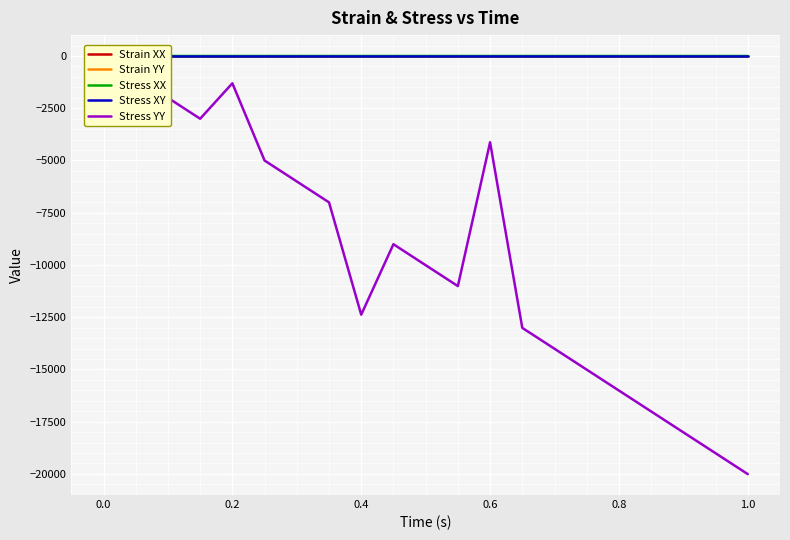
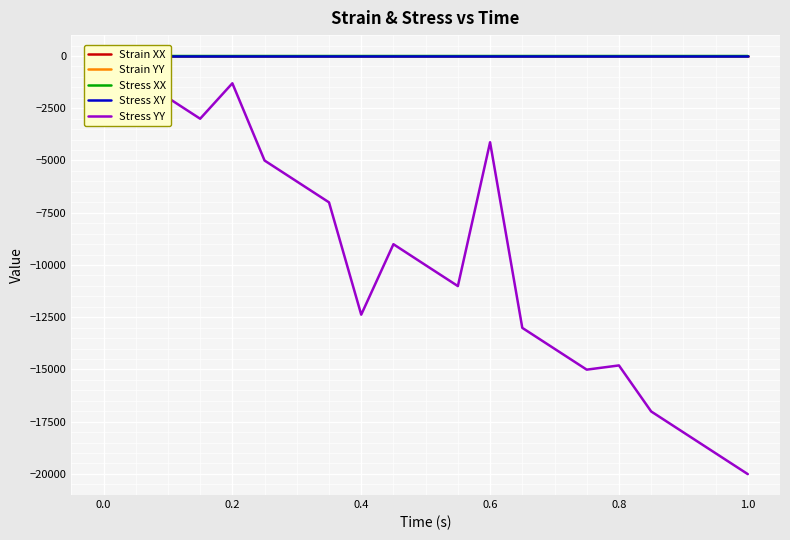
Stress YY, 0.8: -16000 -> -14800
